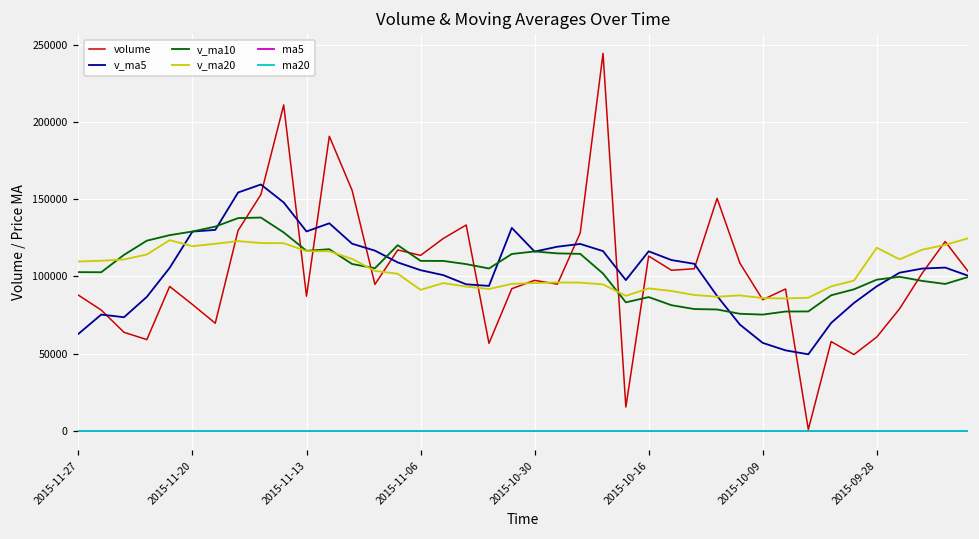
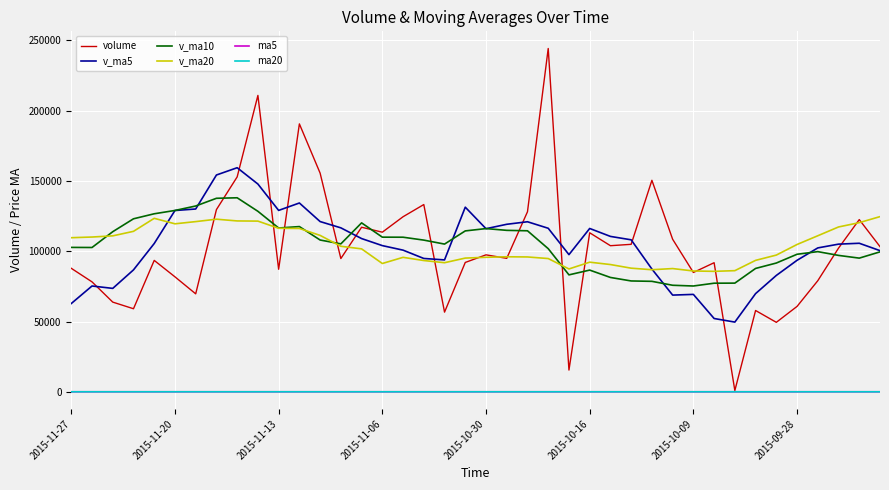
v_ma5, 2015-10-09: 57000 -> 69000
v_ma20, 2015-09-28: 119000 -> 105000
